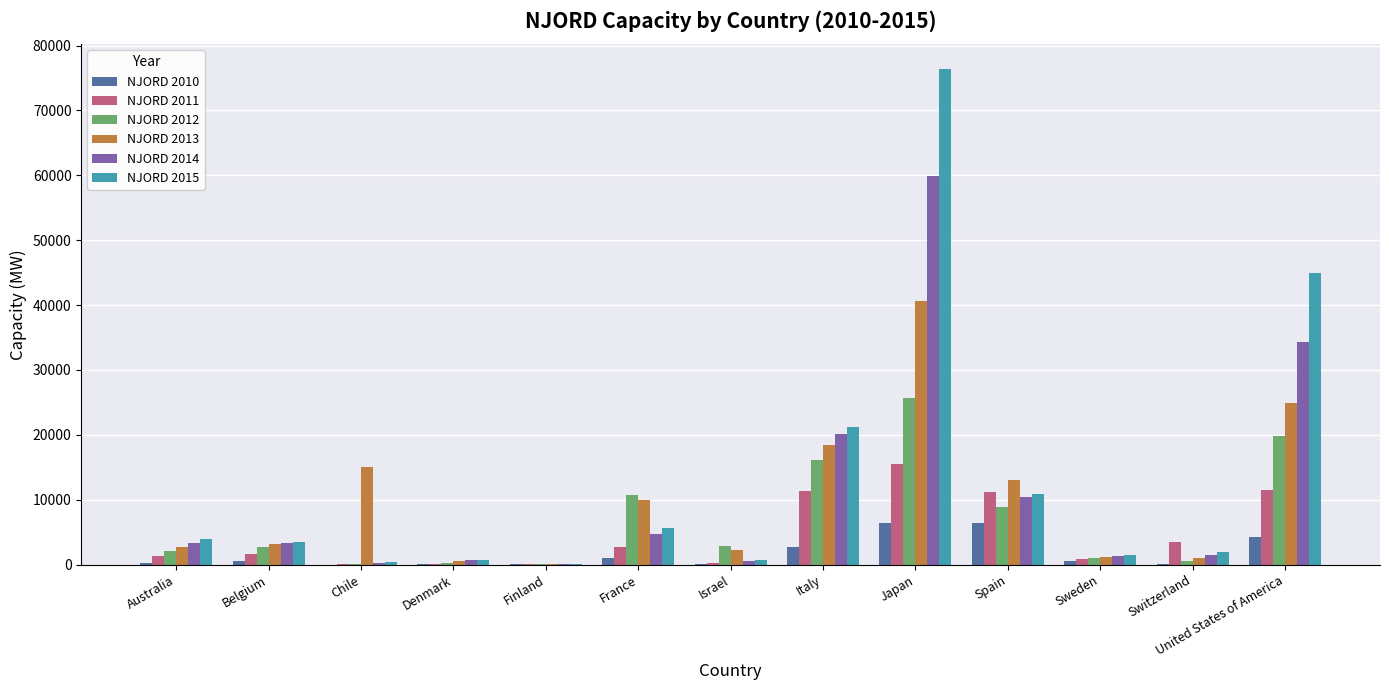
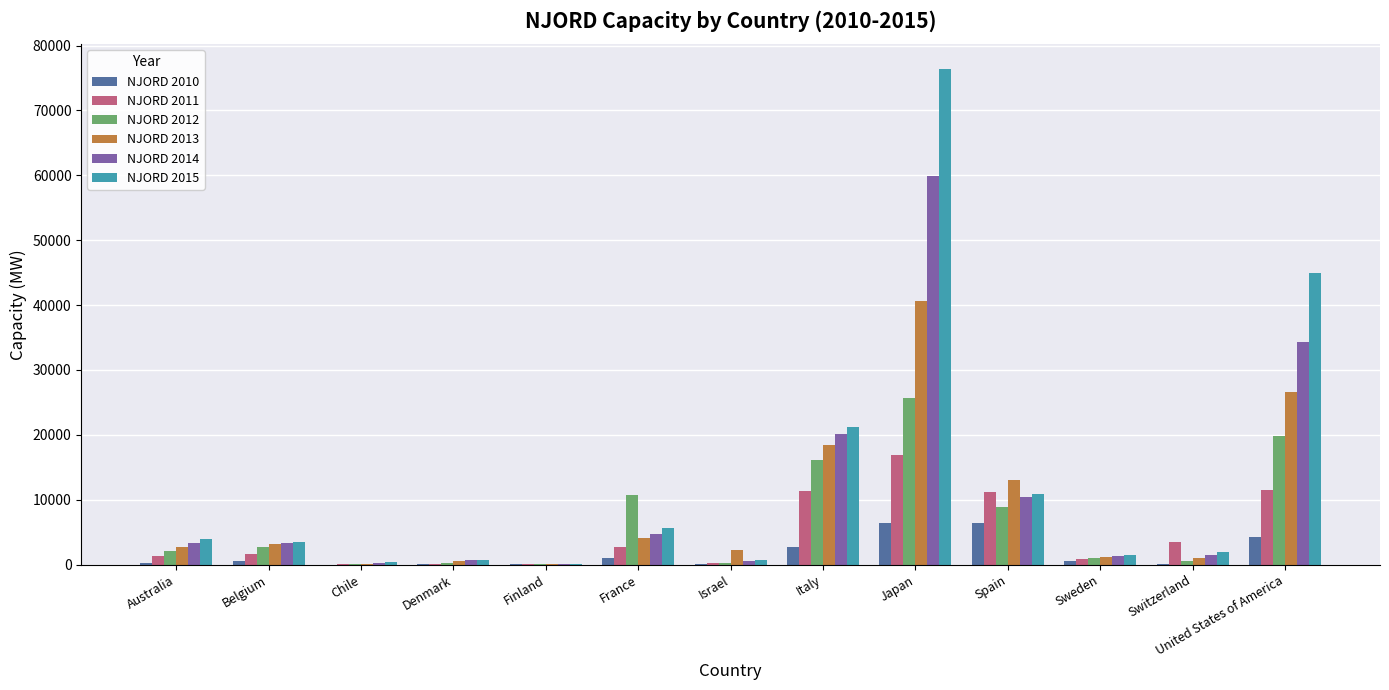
NJORD 2013, Chile: 15000 -> 0
NJORD 2013, France: 10000 -> 4000
NJORD 2012, Israel: 3000 -> 0
NJORD 2011, Japan: 16000 -> 17000
NJORD 2013, United States of America: 25000 -> 27000
